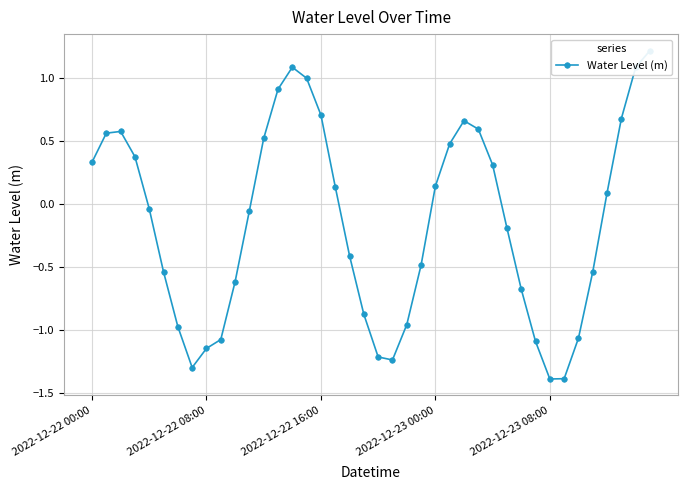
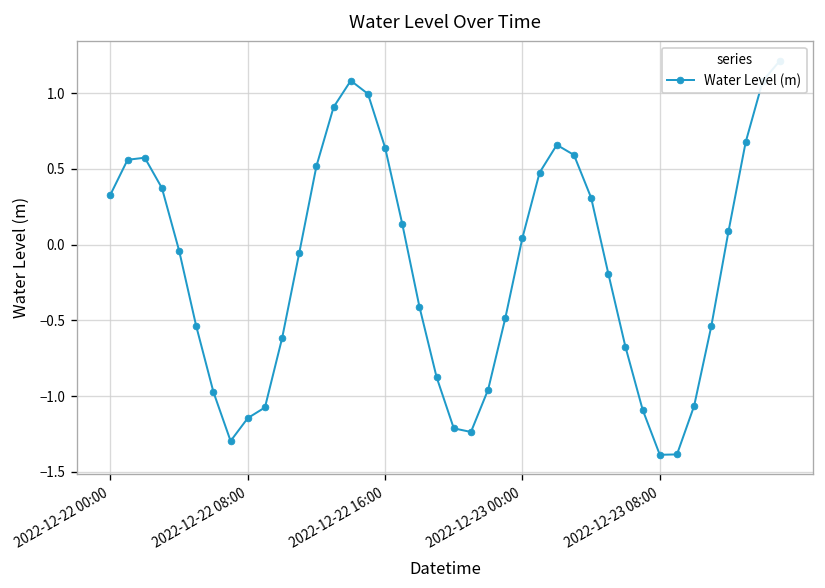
2022-12-22 16:00: 0.70 -> 0.64
2022-12-23 00:00: 0.14 -> 0.05
